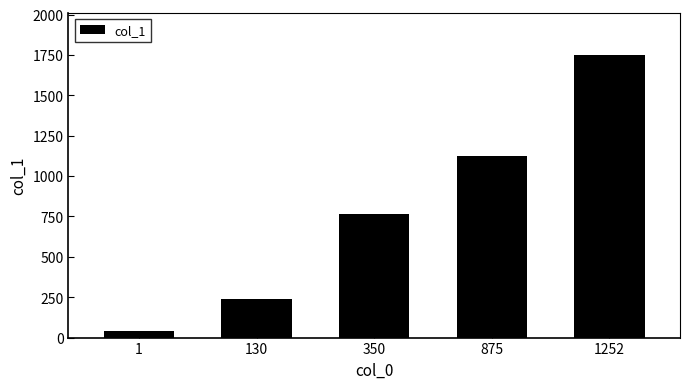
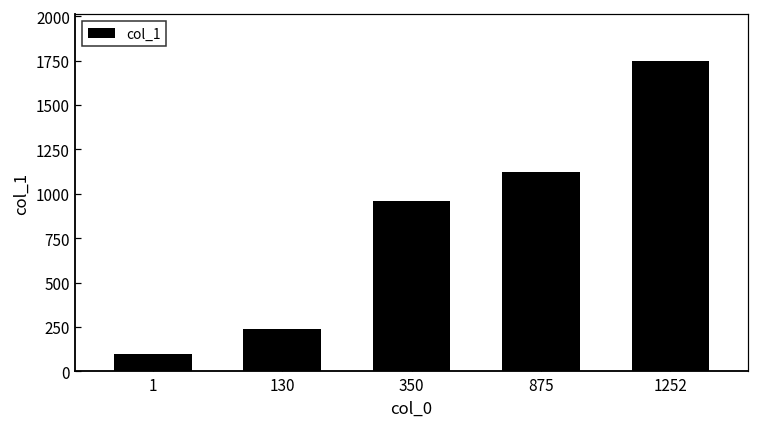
1: 40 -> 100
350: 770 -> 960
